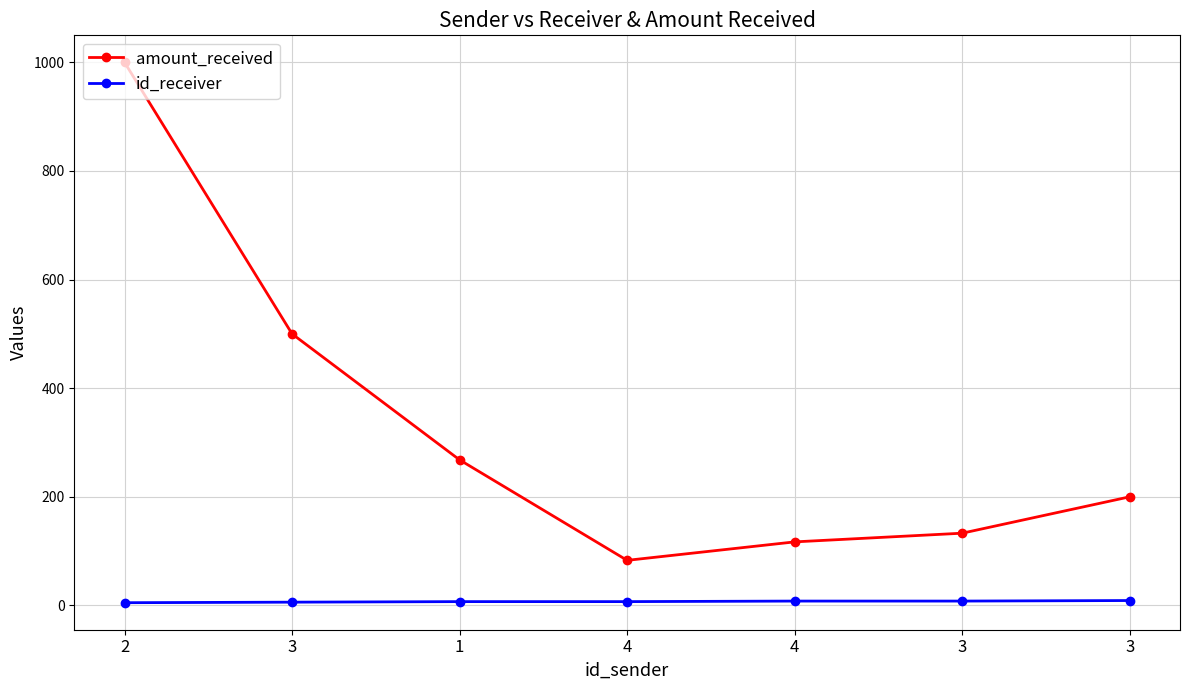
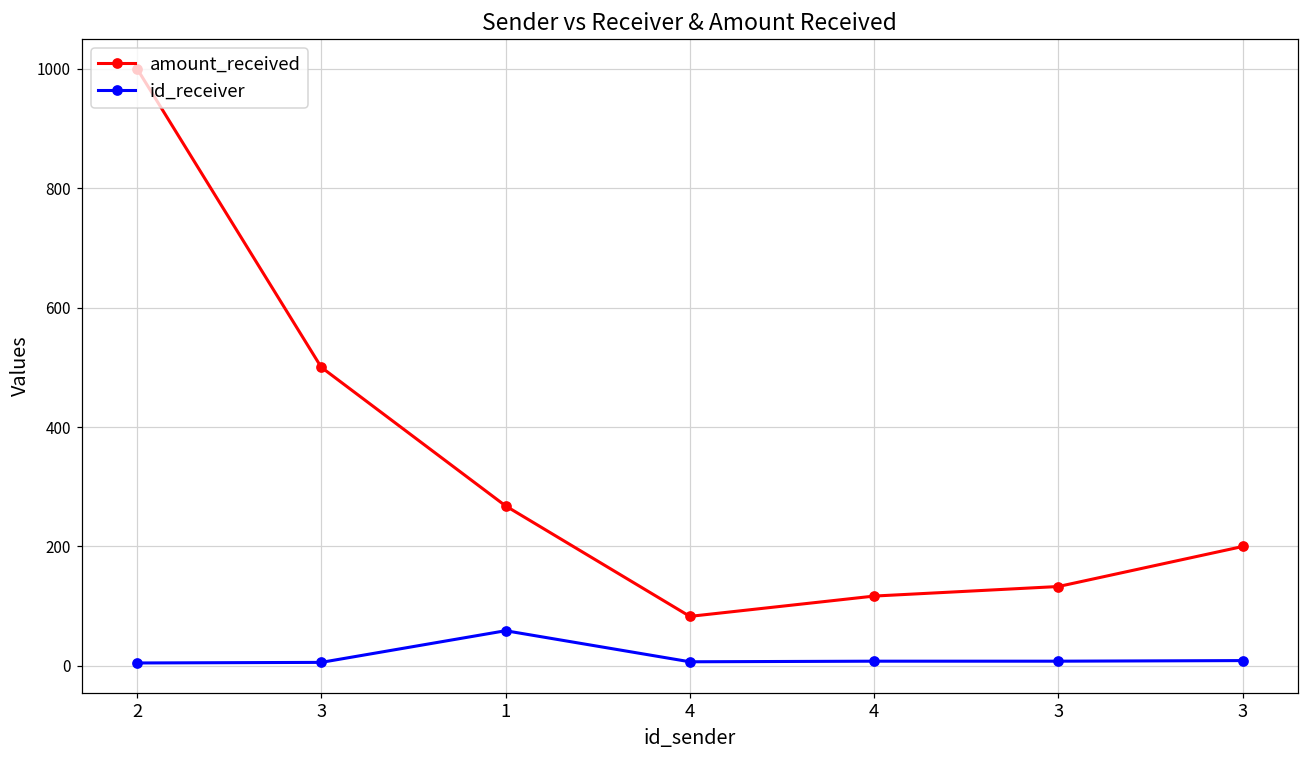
id_receiver, 1: 10 -> 60
